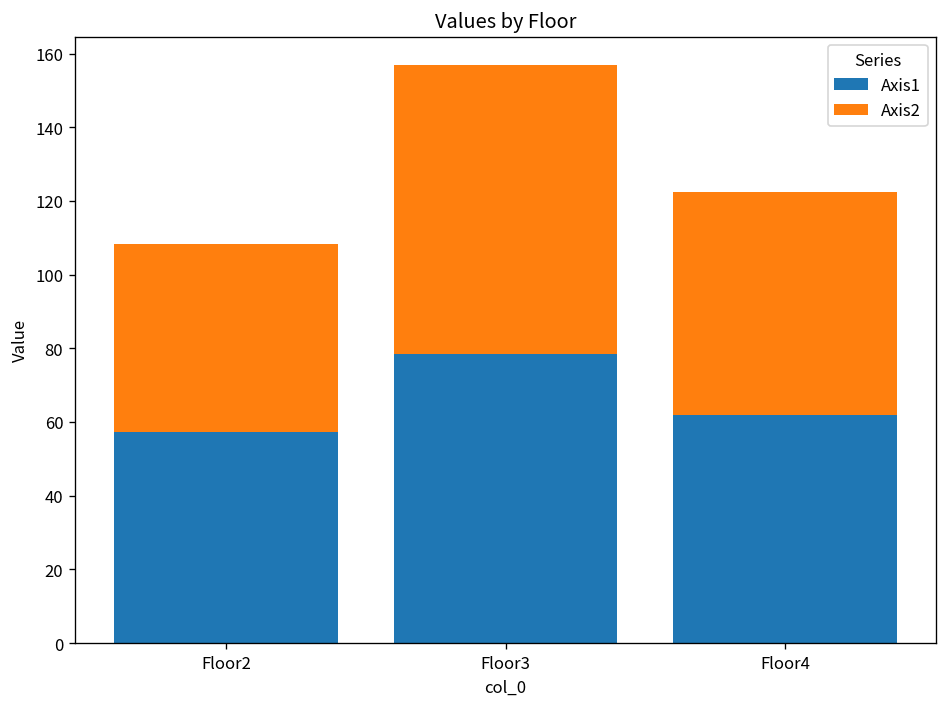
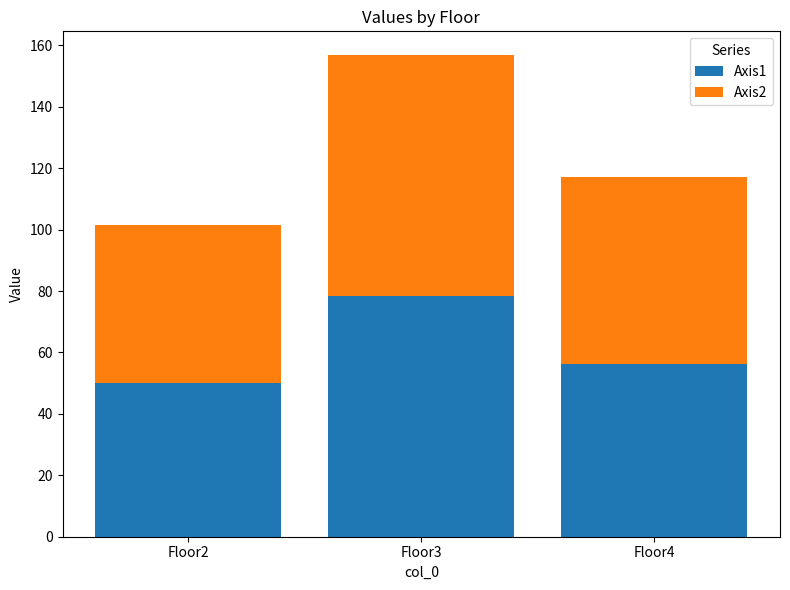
Axis1, Floor2: 57 -> 50
Axis1, Floor4: 62 -> 56
